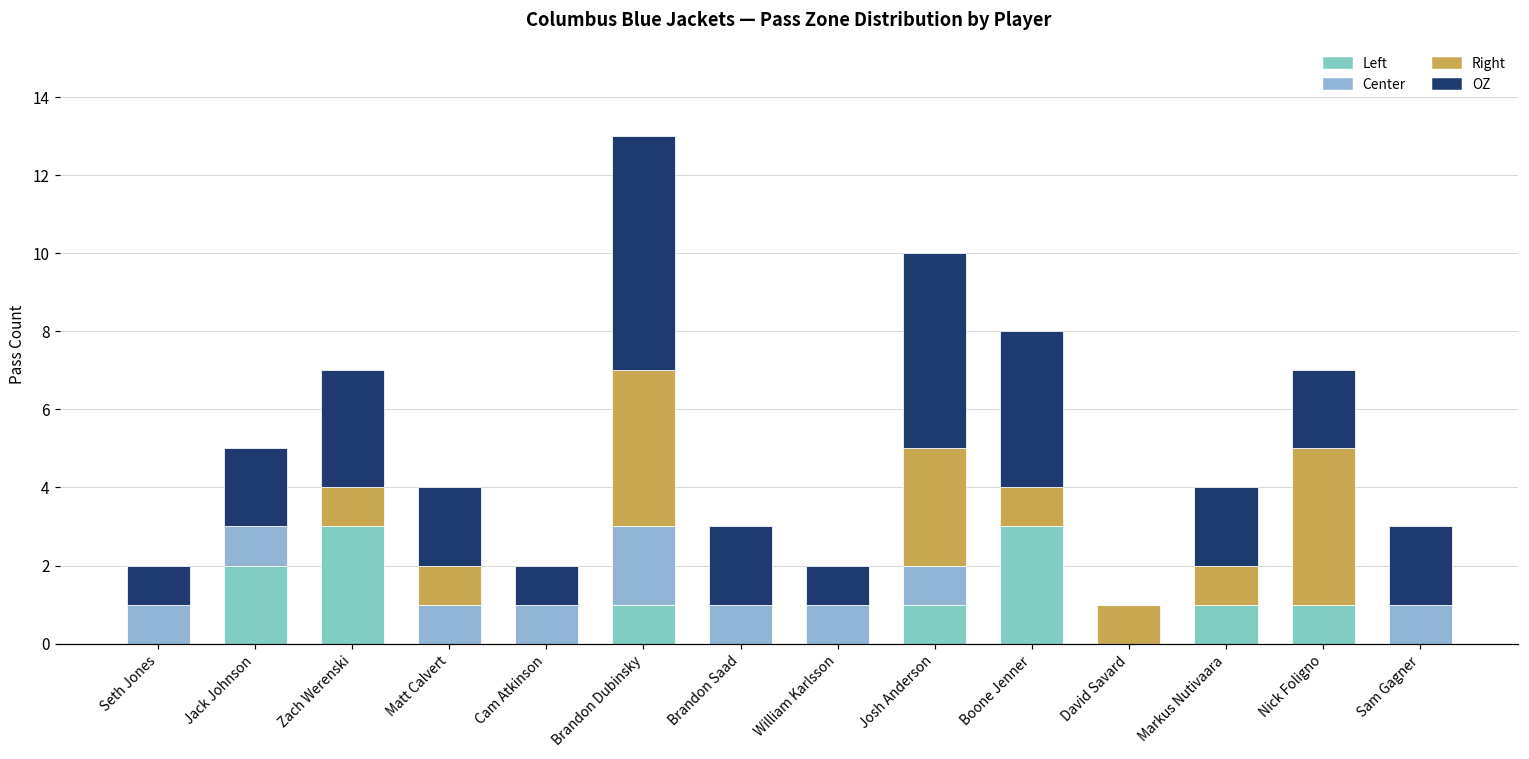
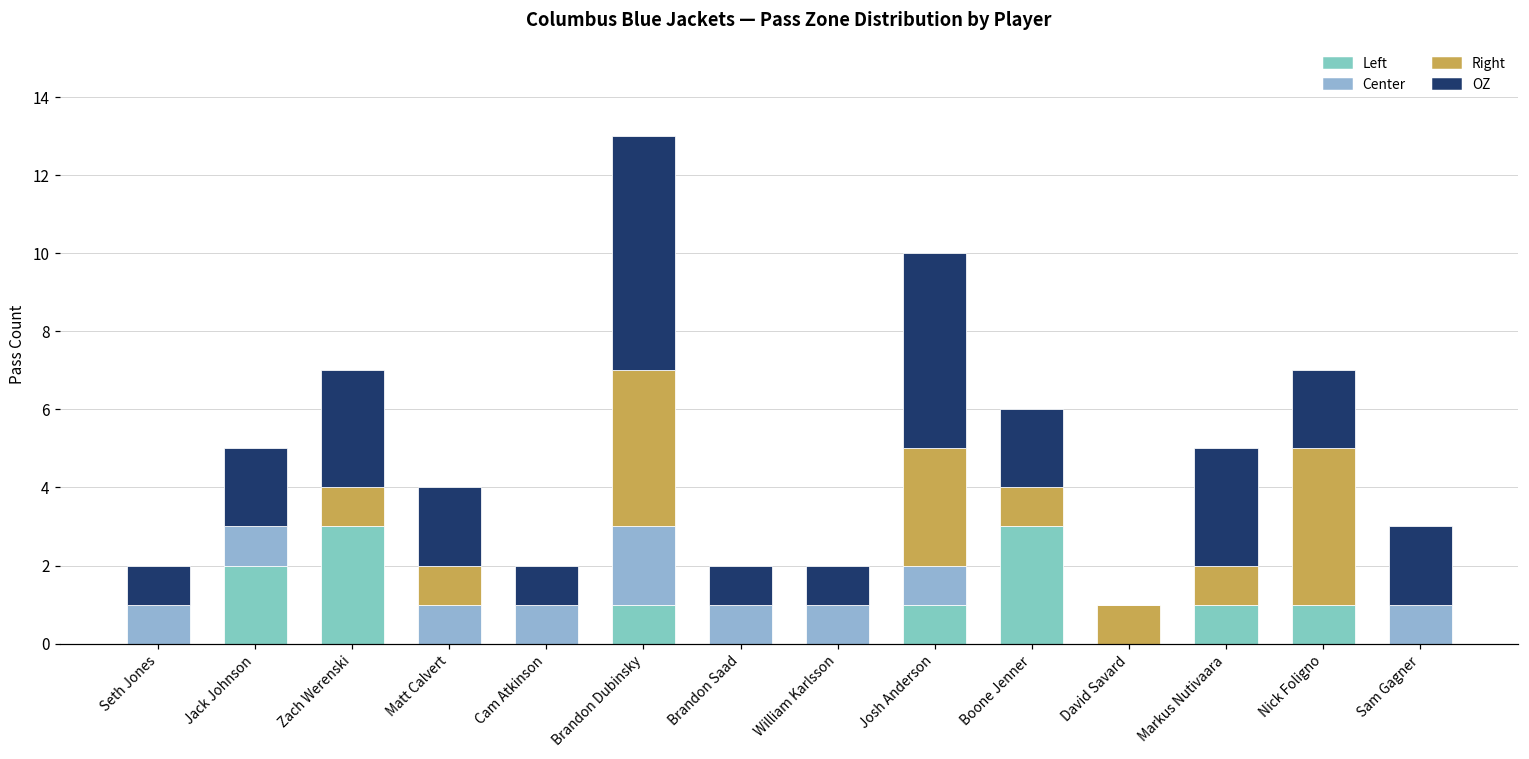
OZ, Brandon Saad: 2 -> 1
OZ, Boone Jenner: 4 -> 2
OZ, Markus Nutivaara: 2 -> 3
